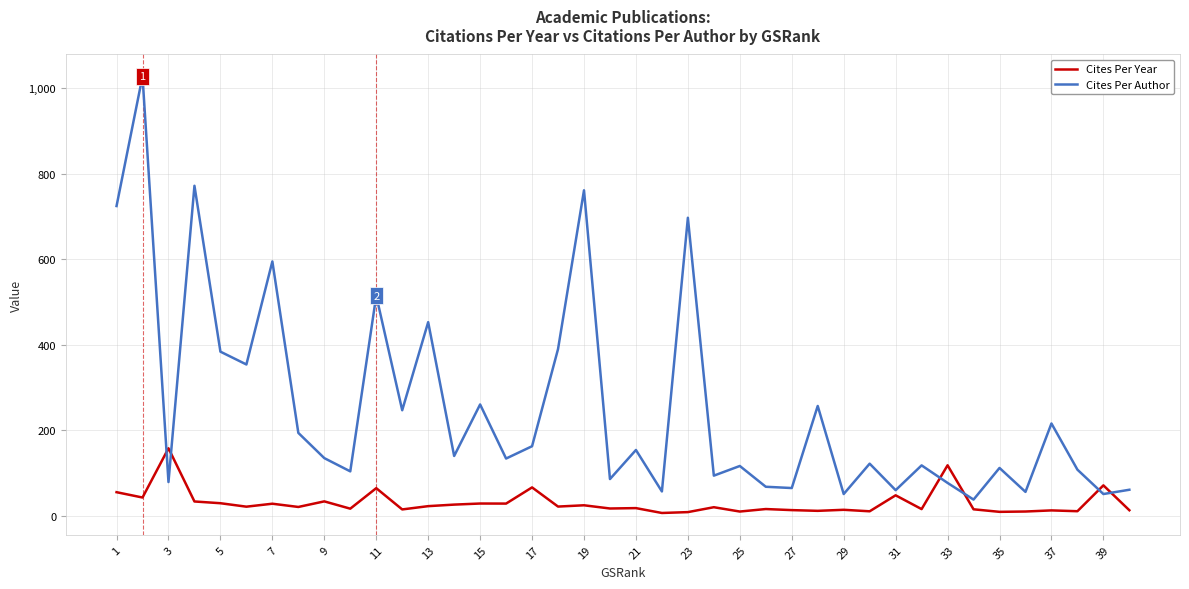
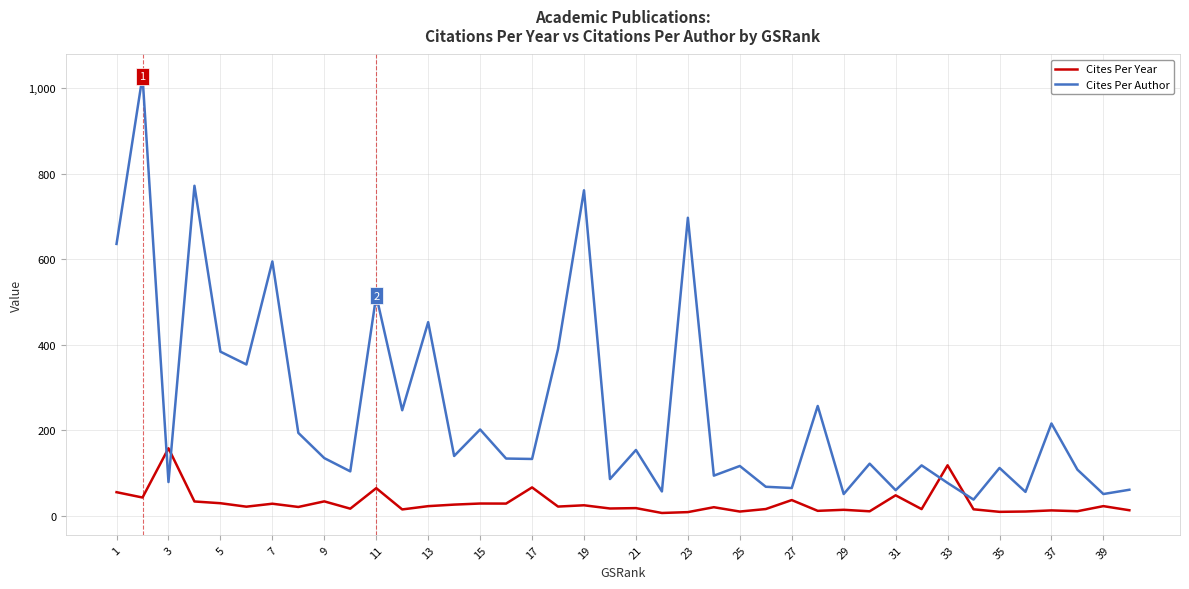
Cites Per Author, 1: 720 -> 640
Cites Per Author, 15: 260 -> 200
Cites Per Author, 17: 160 -> 130
Cites Per Year, 27: 10 -> 40
Cites Per Year, 39: 70 -> 20
